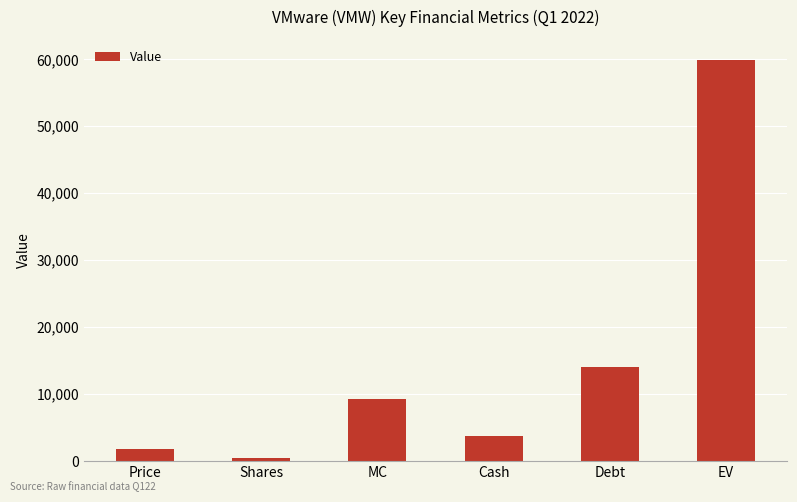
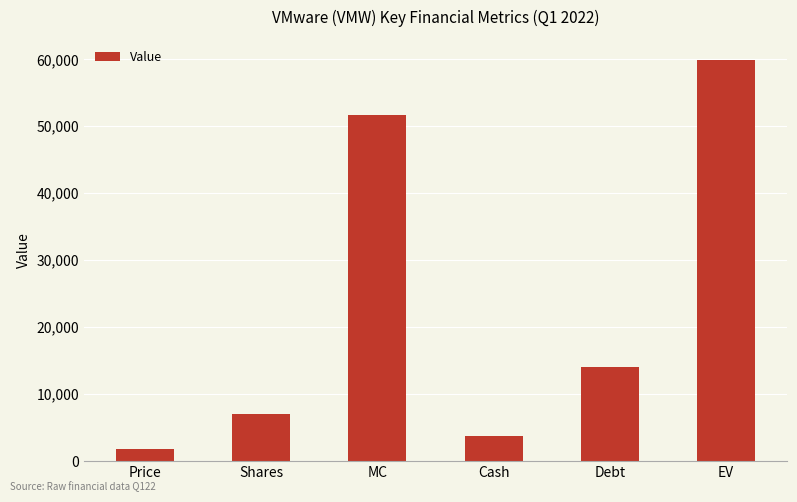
Shares: 0 -> 7,000
MC: 9,000 -> 52,000
